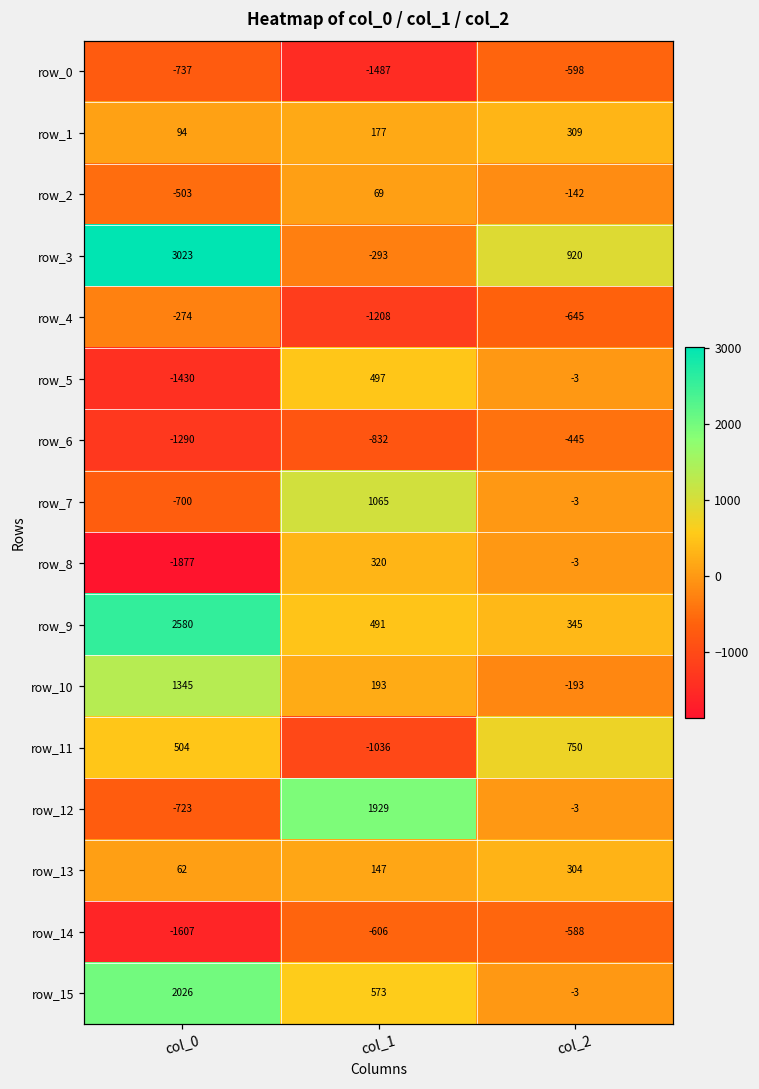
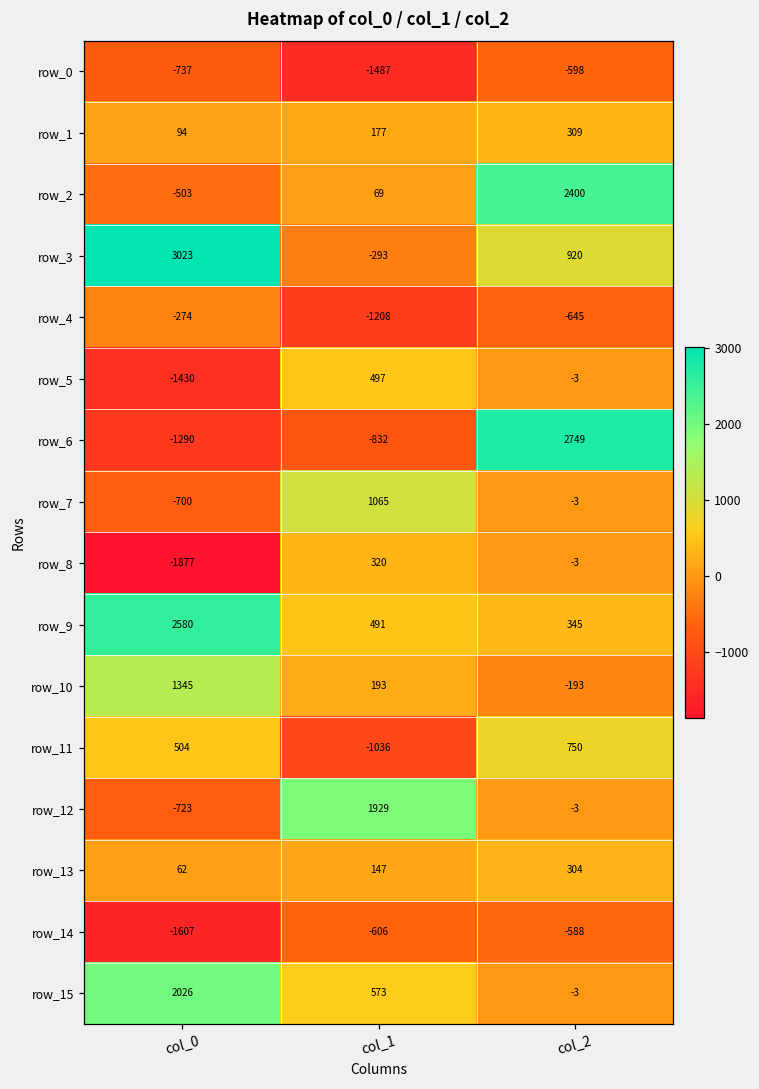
row_2, col_2: -142 -> 2400
row_6, col_2: -445 -> 2749
